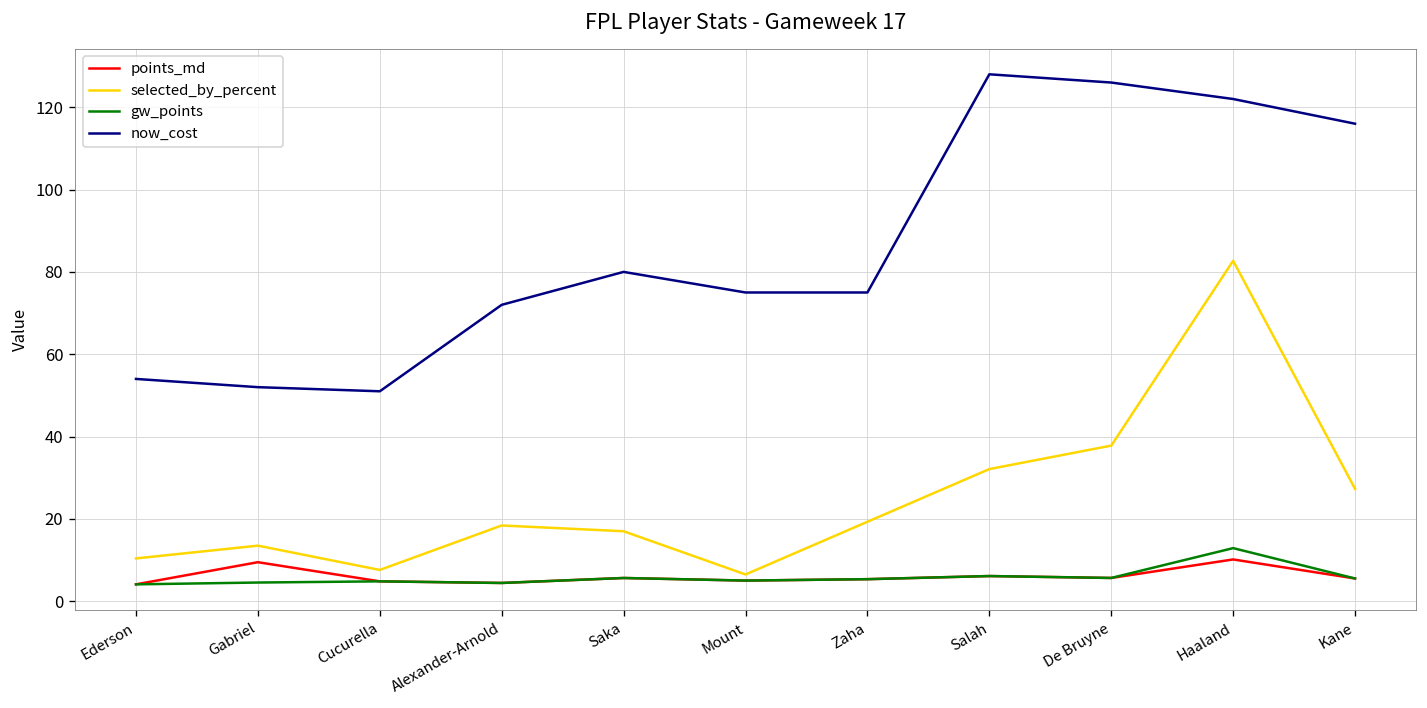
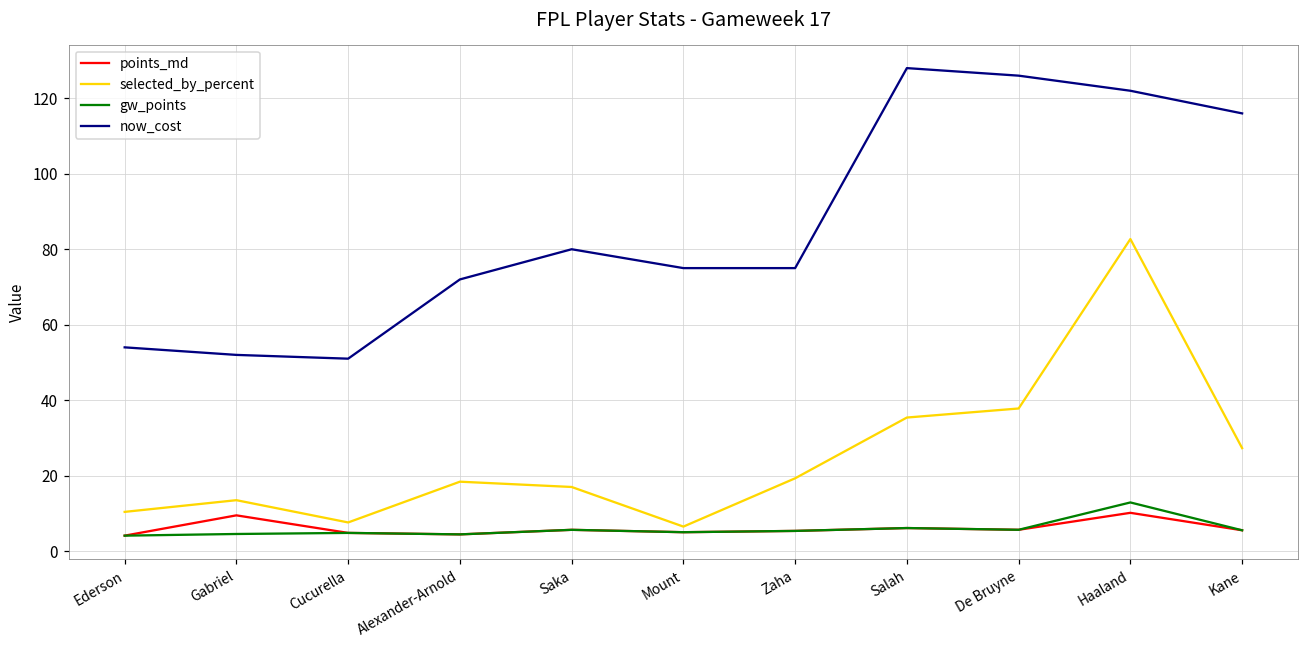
selected_by_percent, Salah: 32 -> 35
